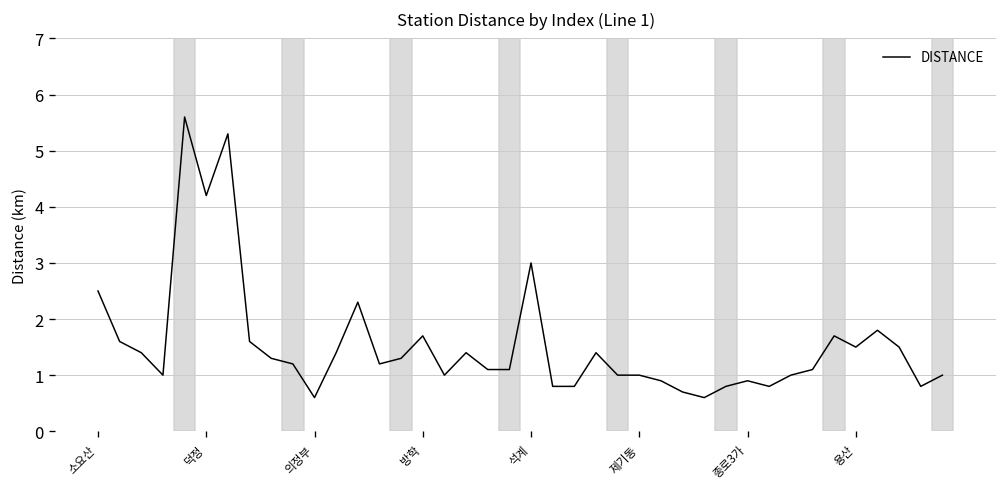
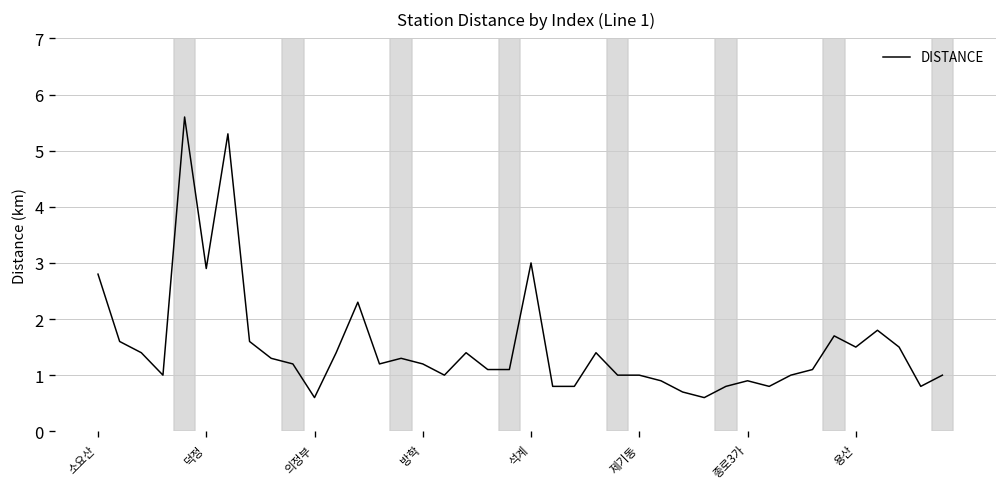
소요산: 2.5 -> 2.8
덕정: 4.2 -> 2.9
방학: 1.7 -> 1.2
